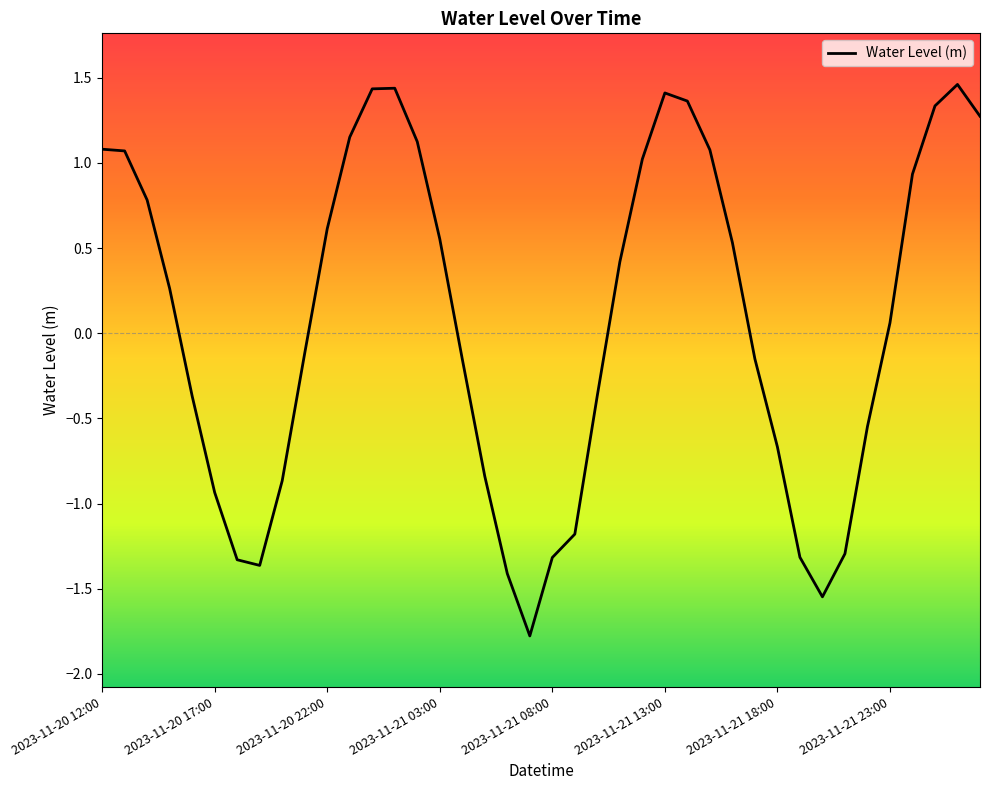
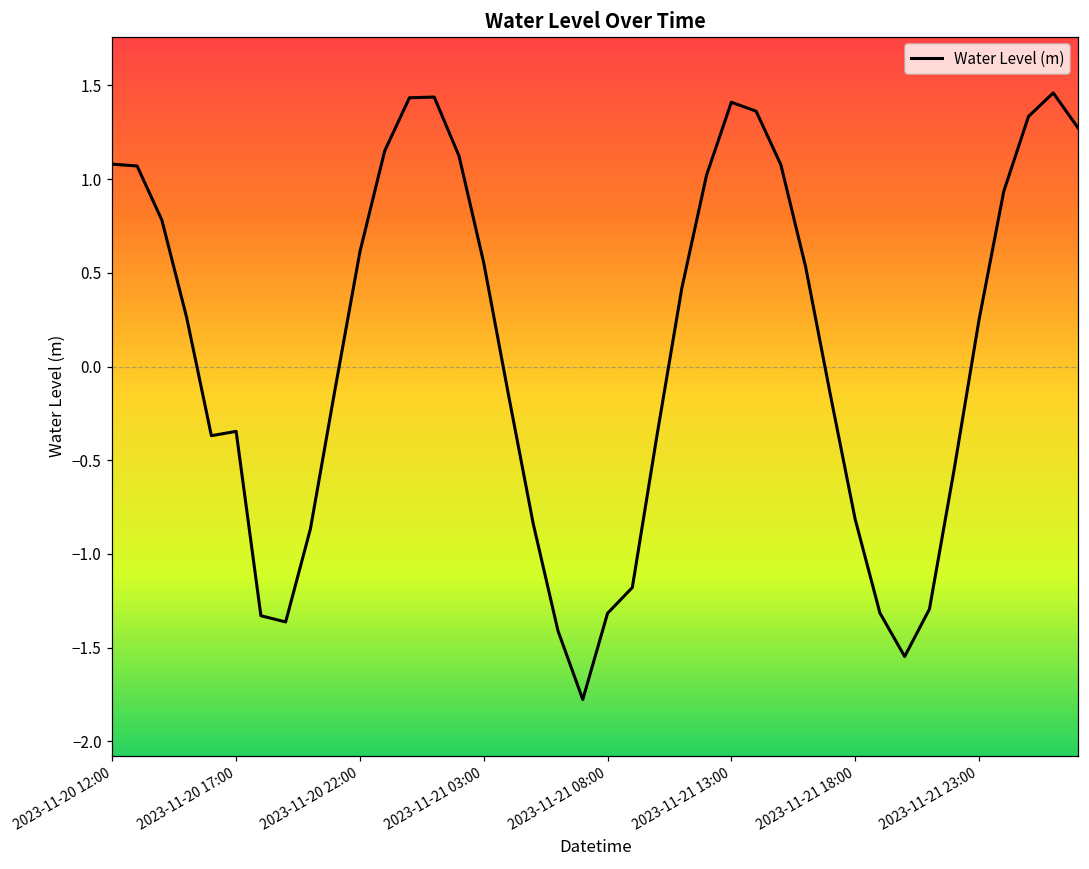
2023-11-20 17:00: -0.93 -> -0.35
2023-11-21 18:00: -0.67 -> -0.81
2023-11-21 23:00: 0.06 -> 0.25
